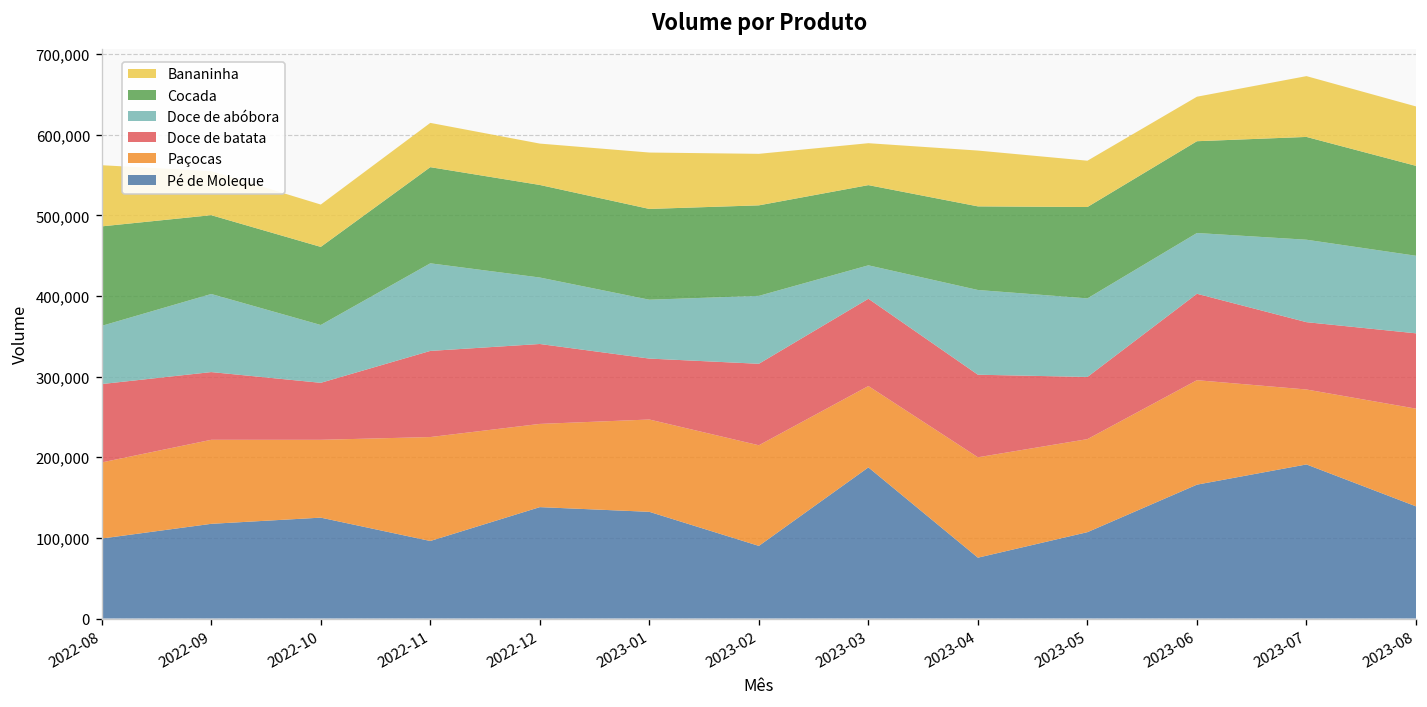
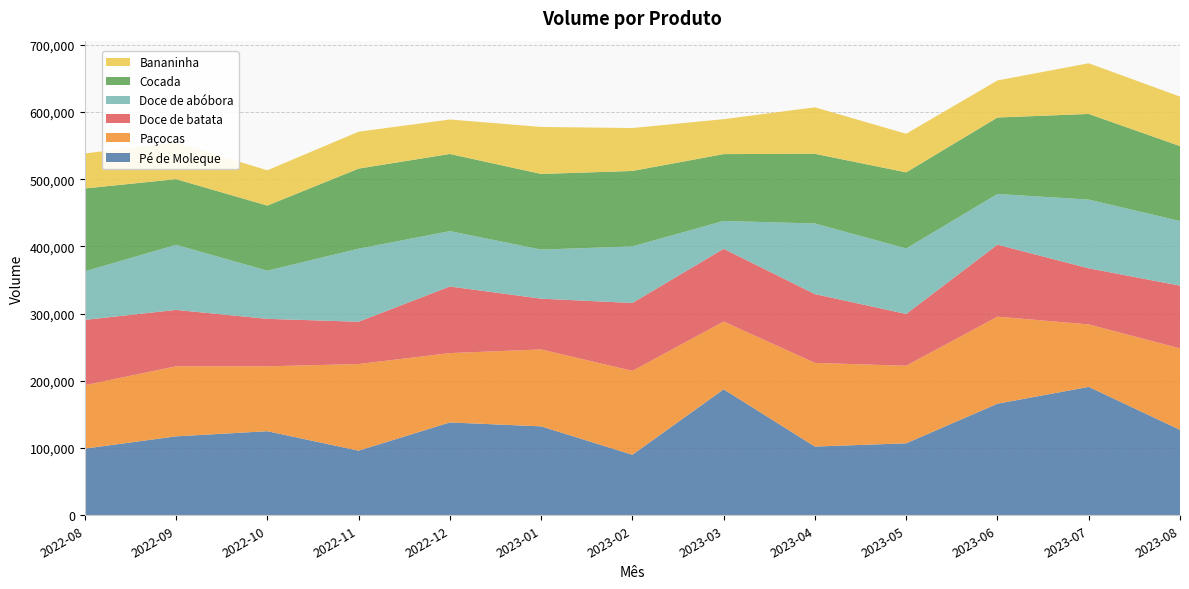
Bananinha, 2022-08: 80,000 -> 50,000
Doce de batata, 2022-11: 110,000 -> 60,000
Pé de Moleque, 2023-04: 80,000 -> 100,000
Pé de Moleque, 2023-08: 140,000 -> 130,000
